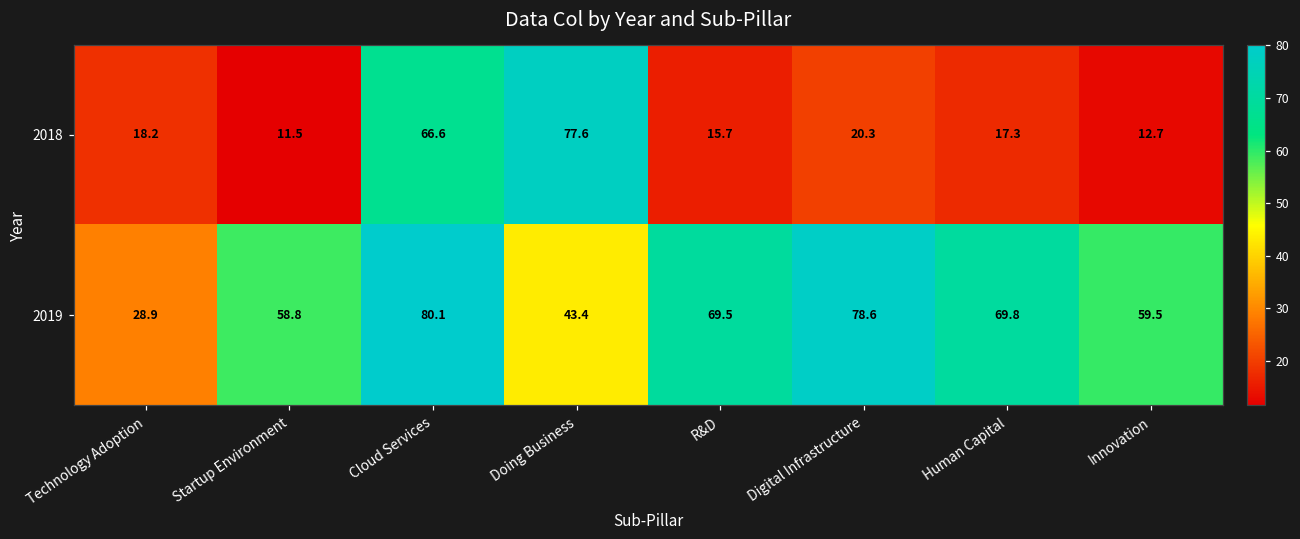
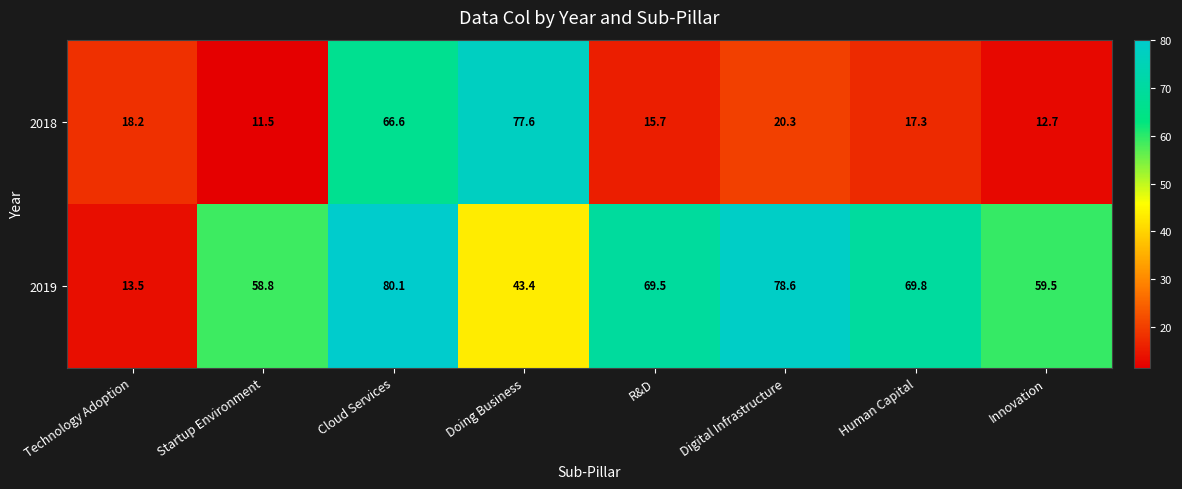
2019, Technology Adoption: 28.9 -> 13.5
